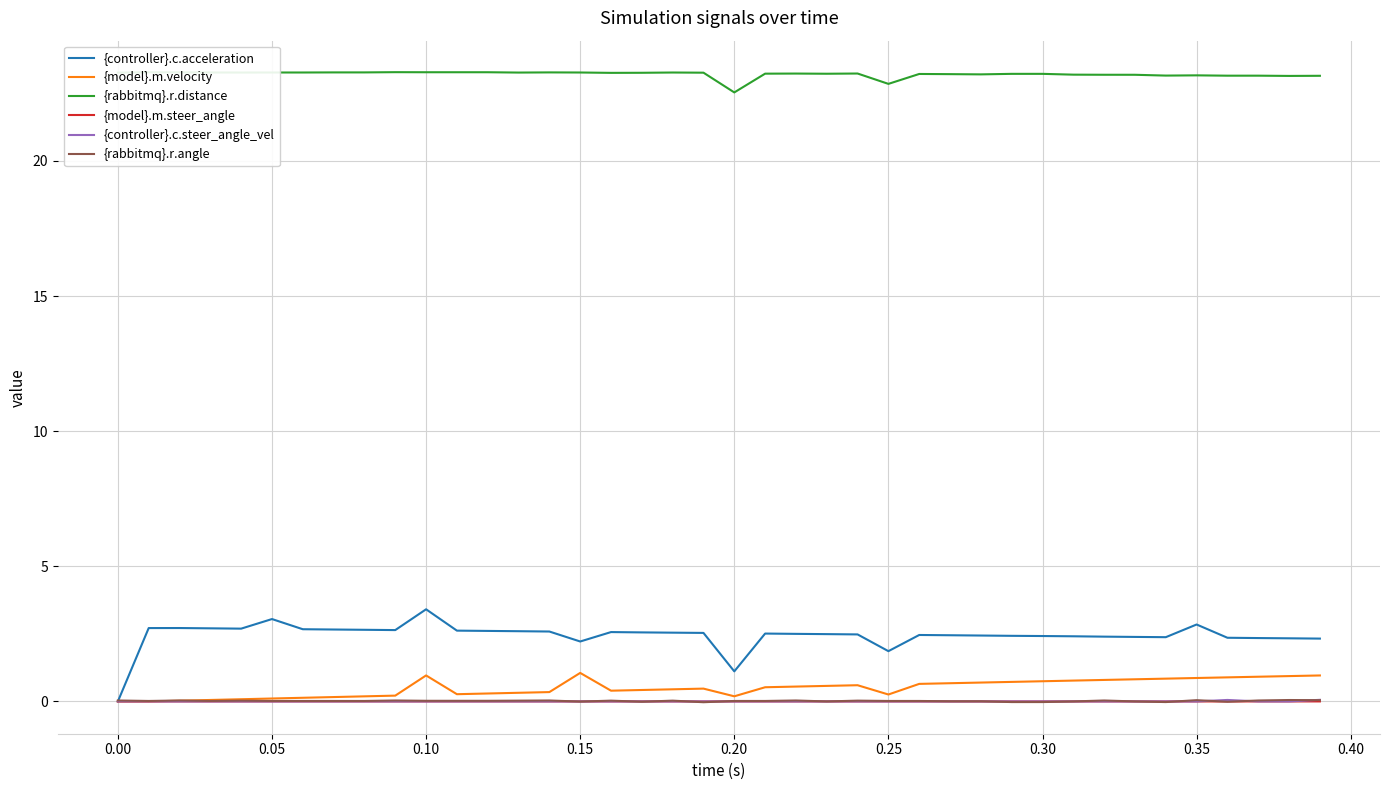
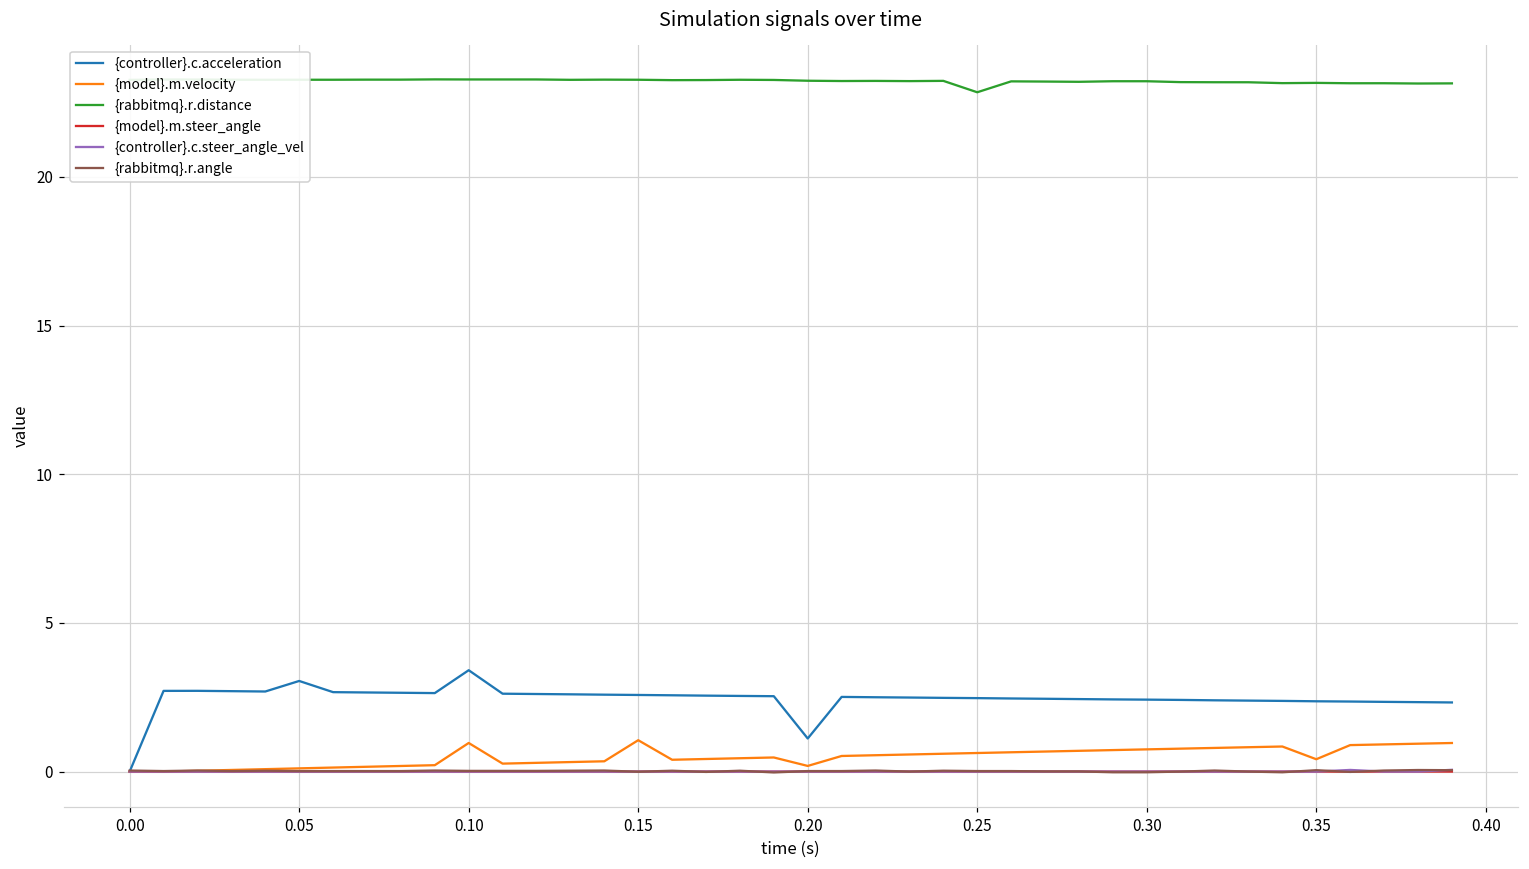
{controller}.c.acceleration, 0.15: 2.2 -> 2.6
{rabbitmq}.r.distance, 0.20: 22.5 -> 23.2
{controller}.c.acceleration, 0.25: 1.9 -> 2.5
{model}.m.velocity, 0.25: 0.3 -> 0.6
{controller}.c.acceleration, 0.35: 2.8 -> 2.4
{model}.m.velocity, 0.35: 0.9 -> 0.4
